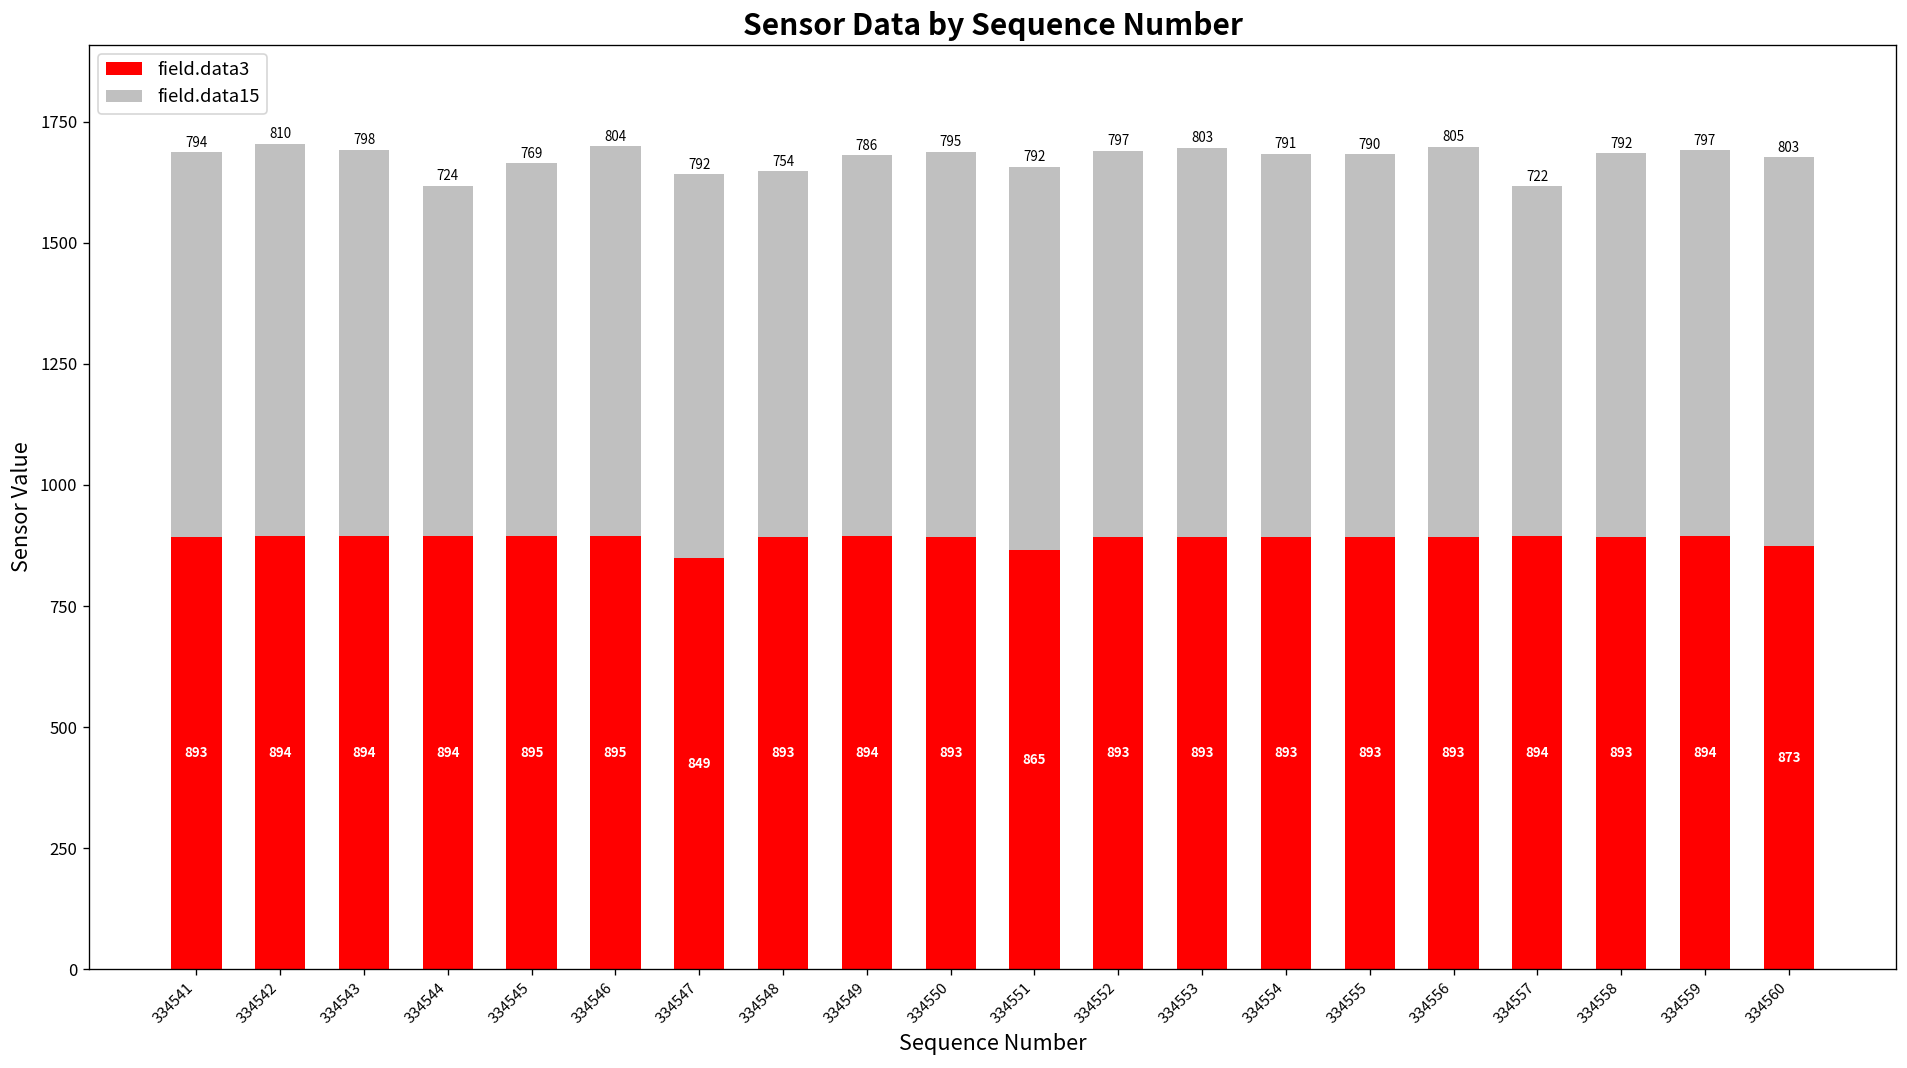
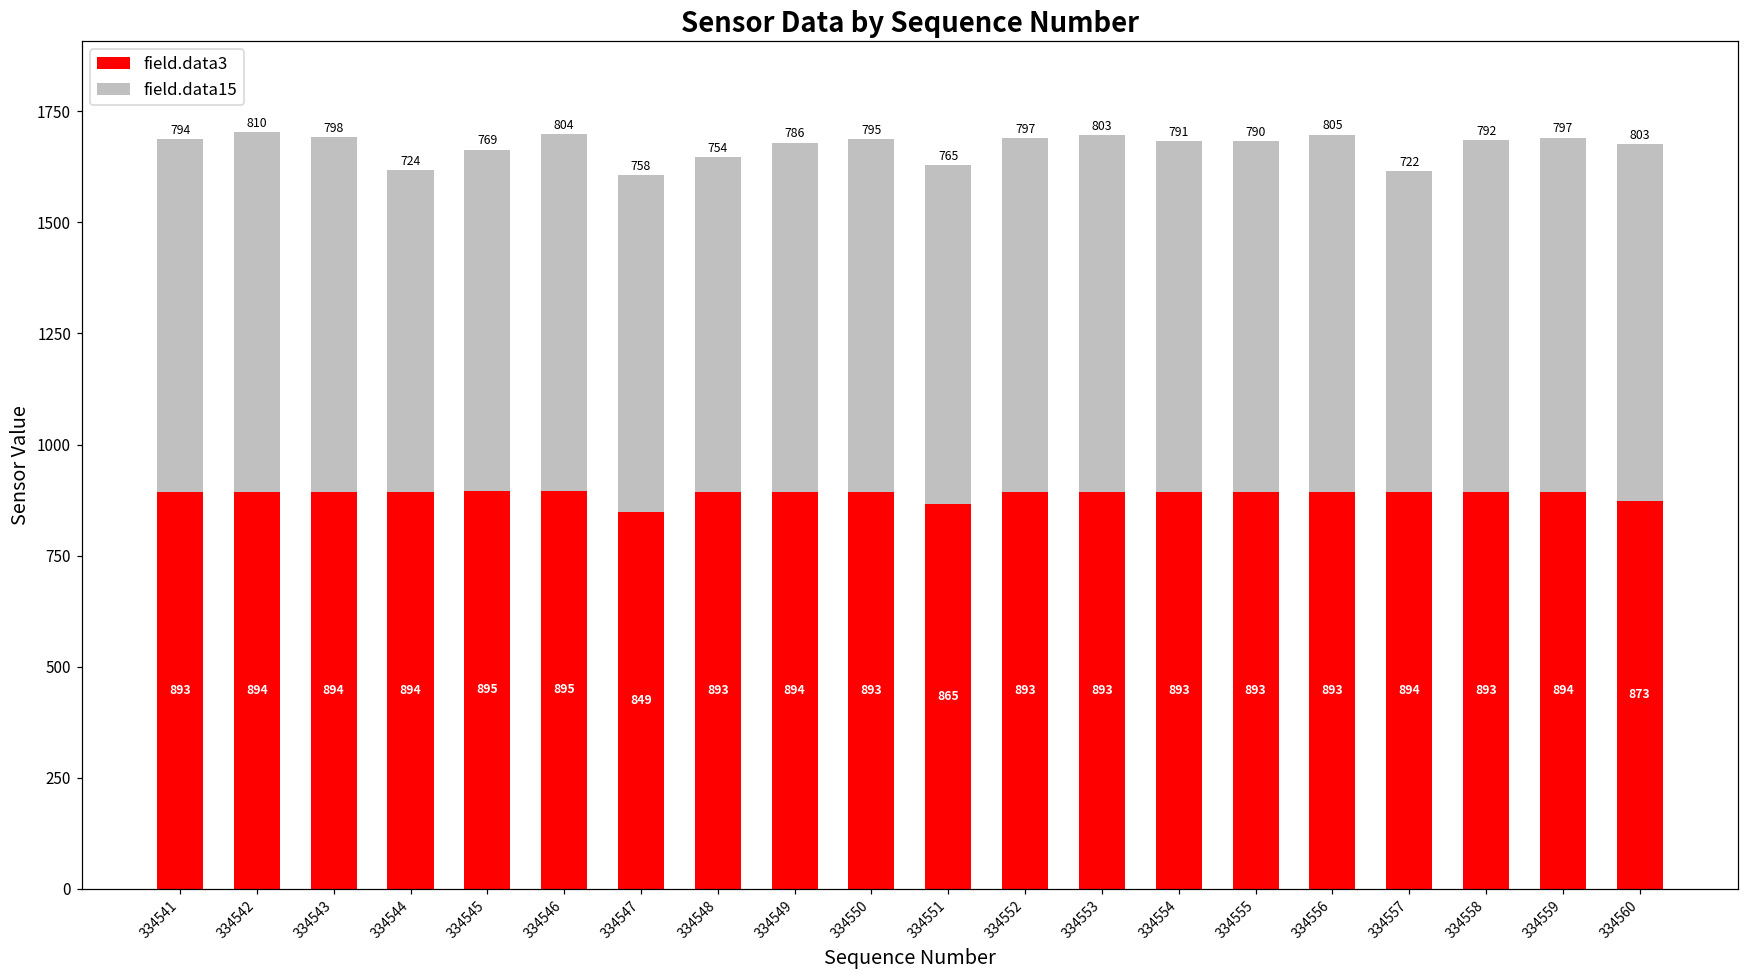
field.data15, 334547: 792 -> 758
field.data15, 334551: 792 -> 765
